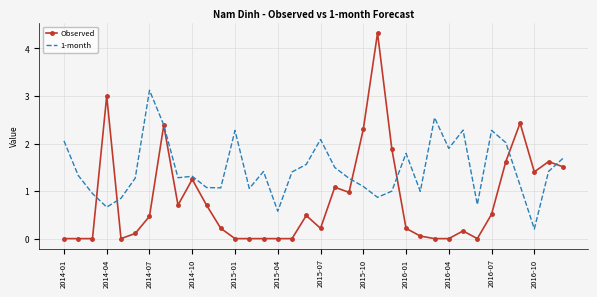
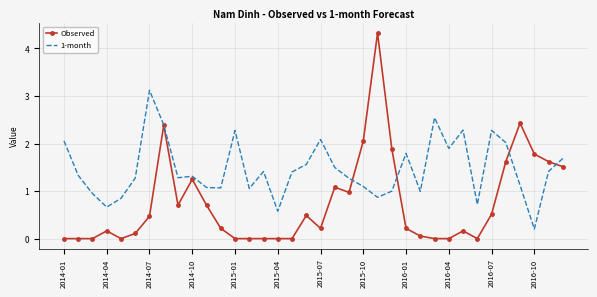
Observed, 2014-04: 3.0 -> 0.2
Observed, 2015-10: 2.3 -> 2.1
Observed, 2016-10: 1.4 -> 1.8
